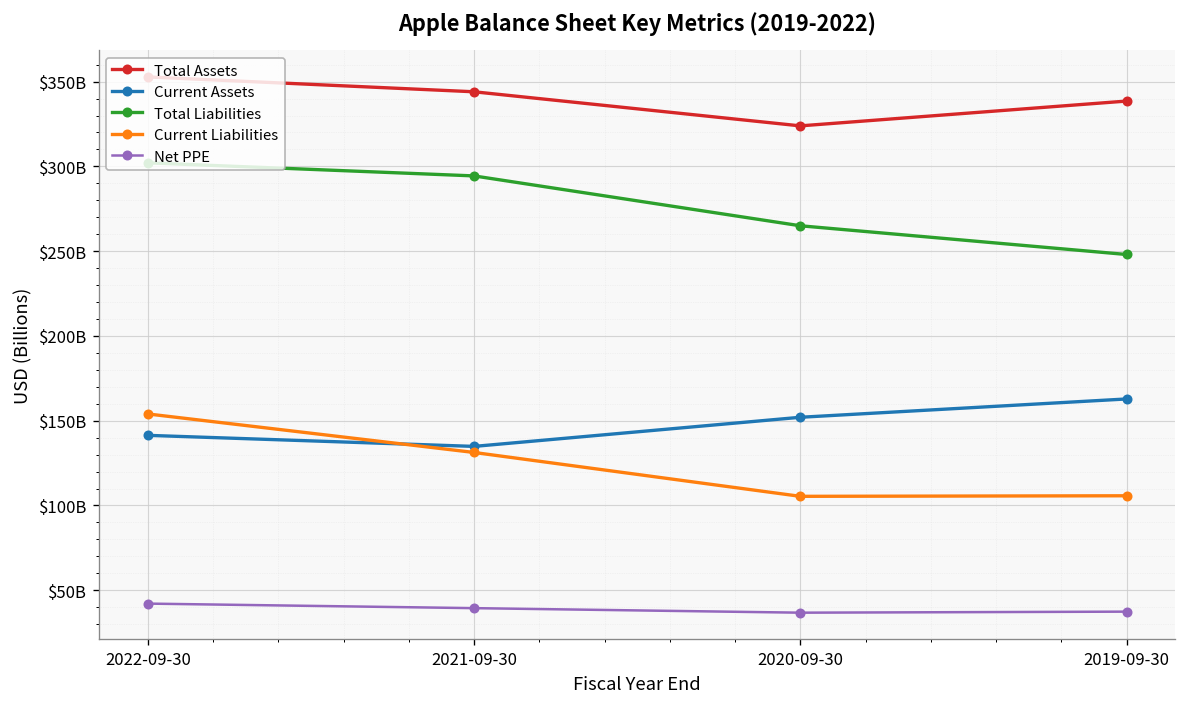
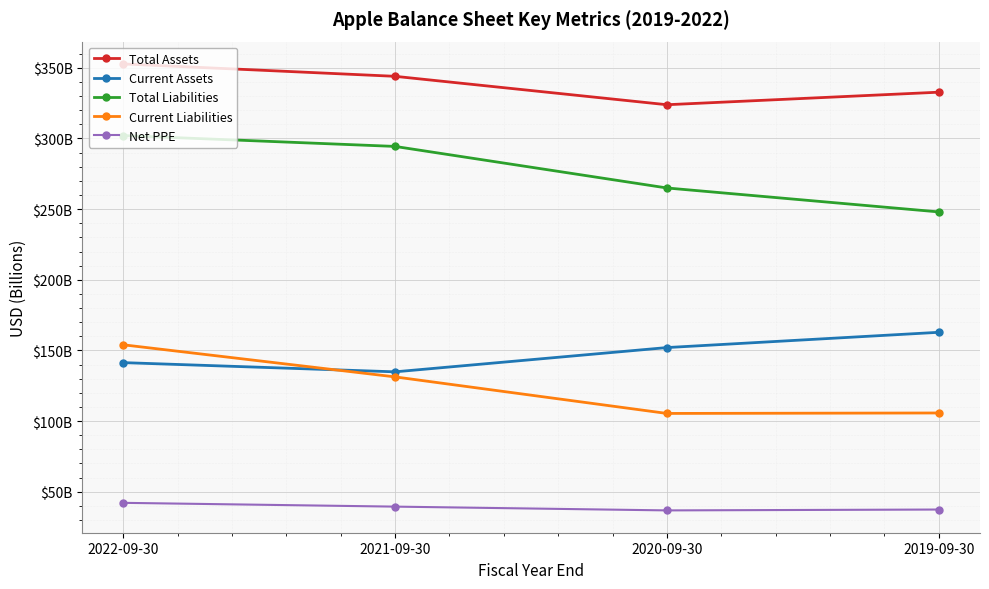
Total Assets, 2019-09-30: $339000000000 -> $333000000000
